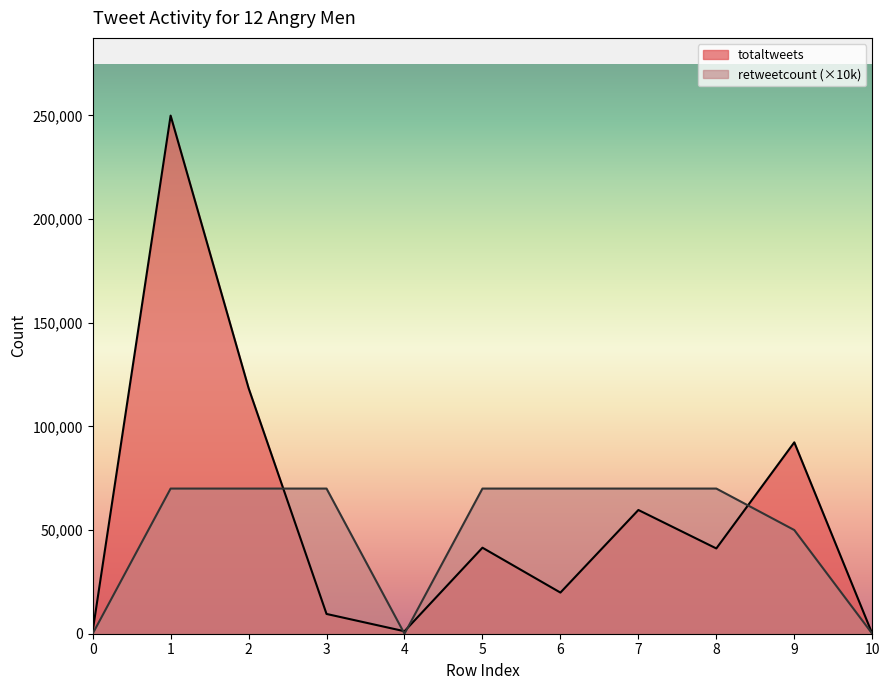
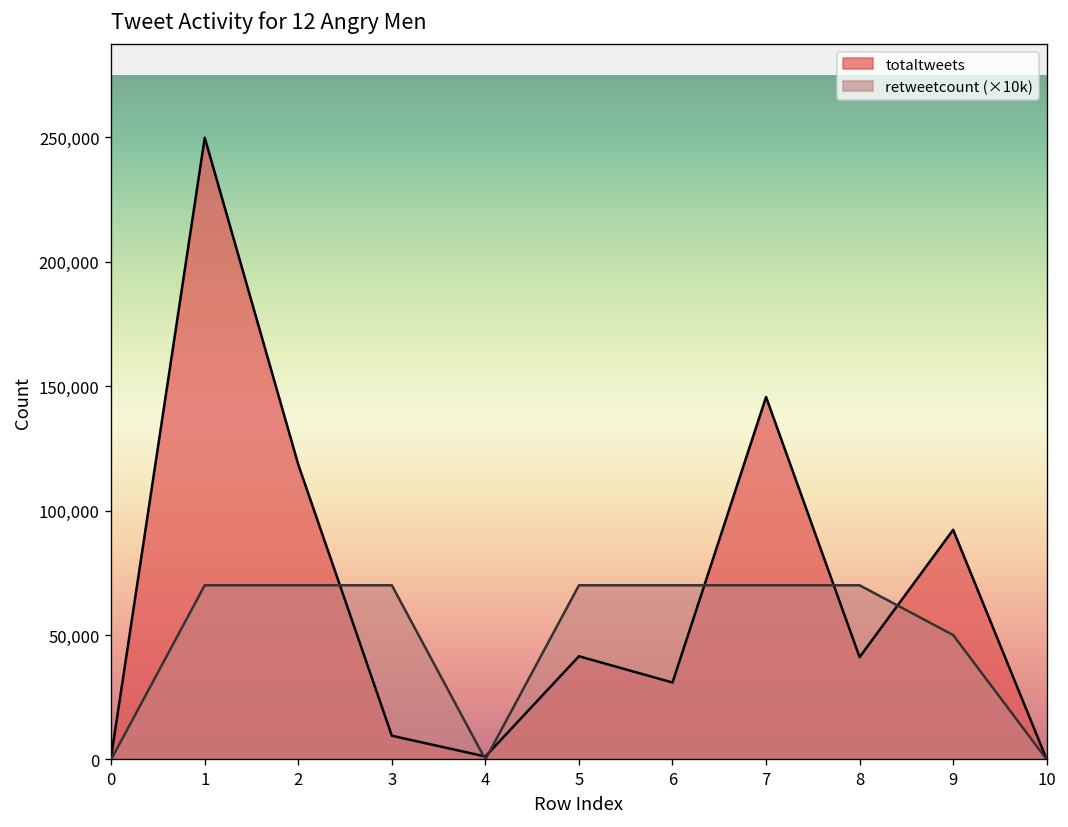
totaltweets, 6: 20,000 -> 31,000
totaltweets, 7: 60,000 -> 146,000
